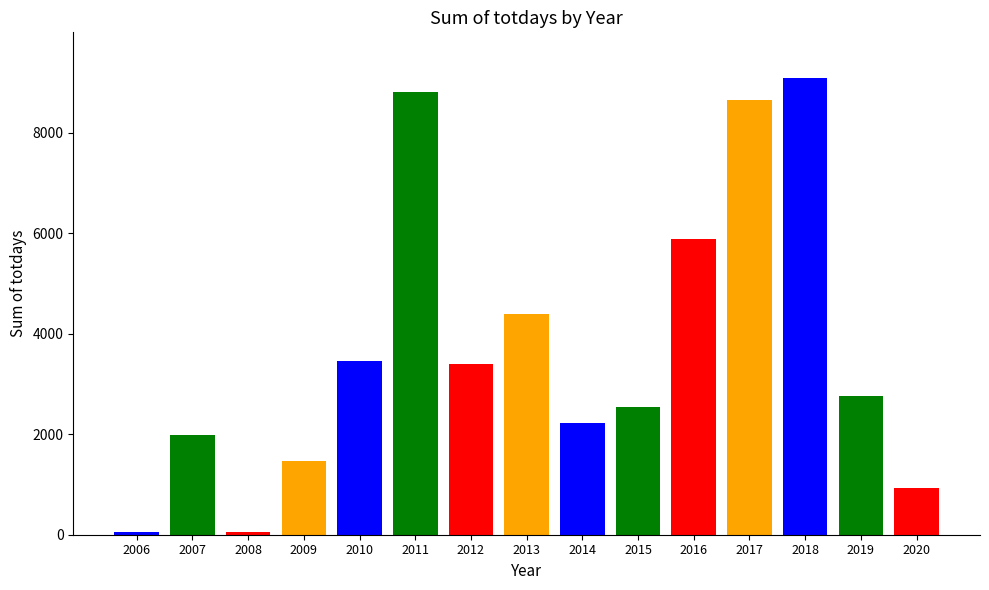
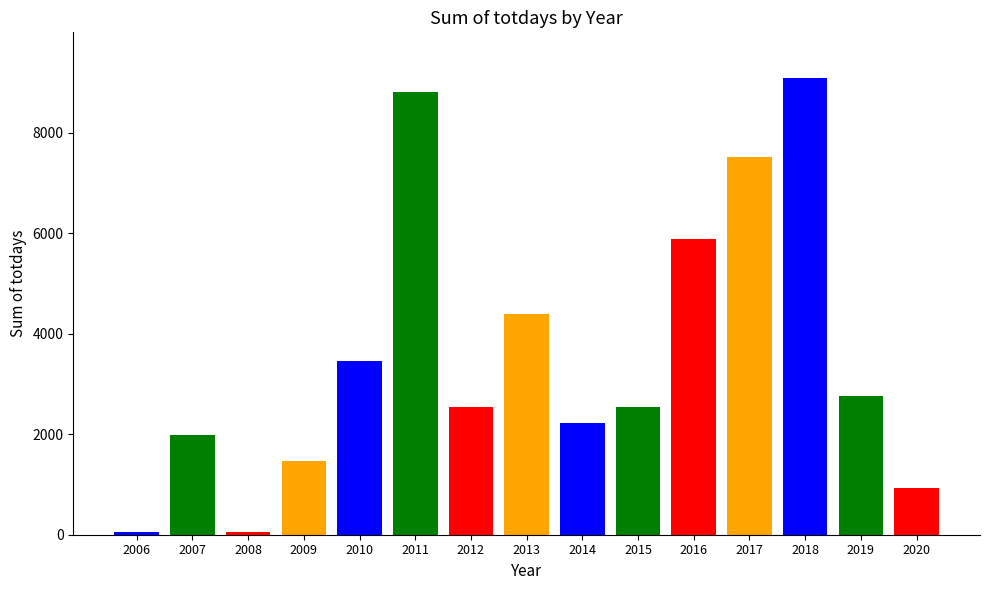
2012: 3400 -> 2500
2017: 8600 -> 7500
